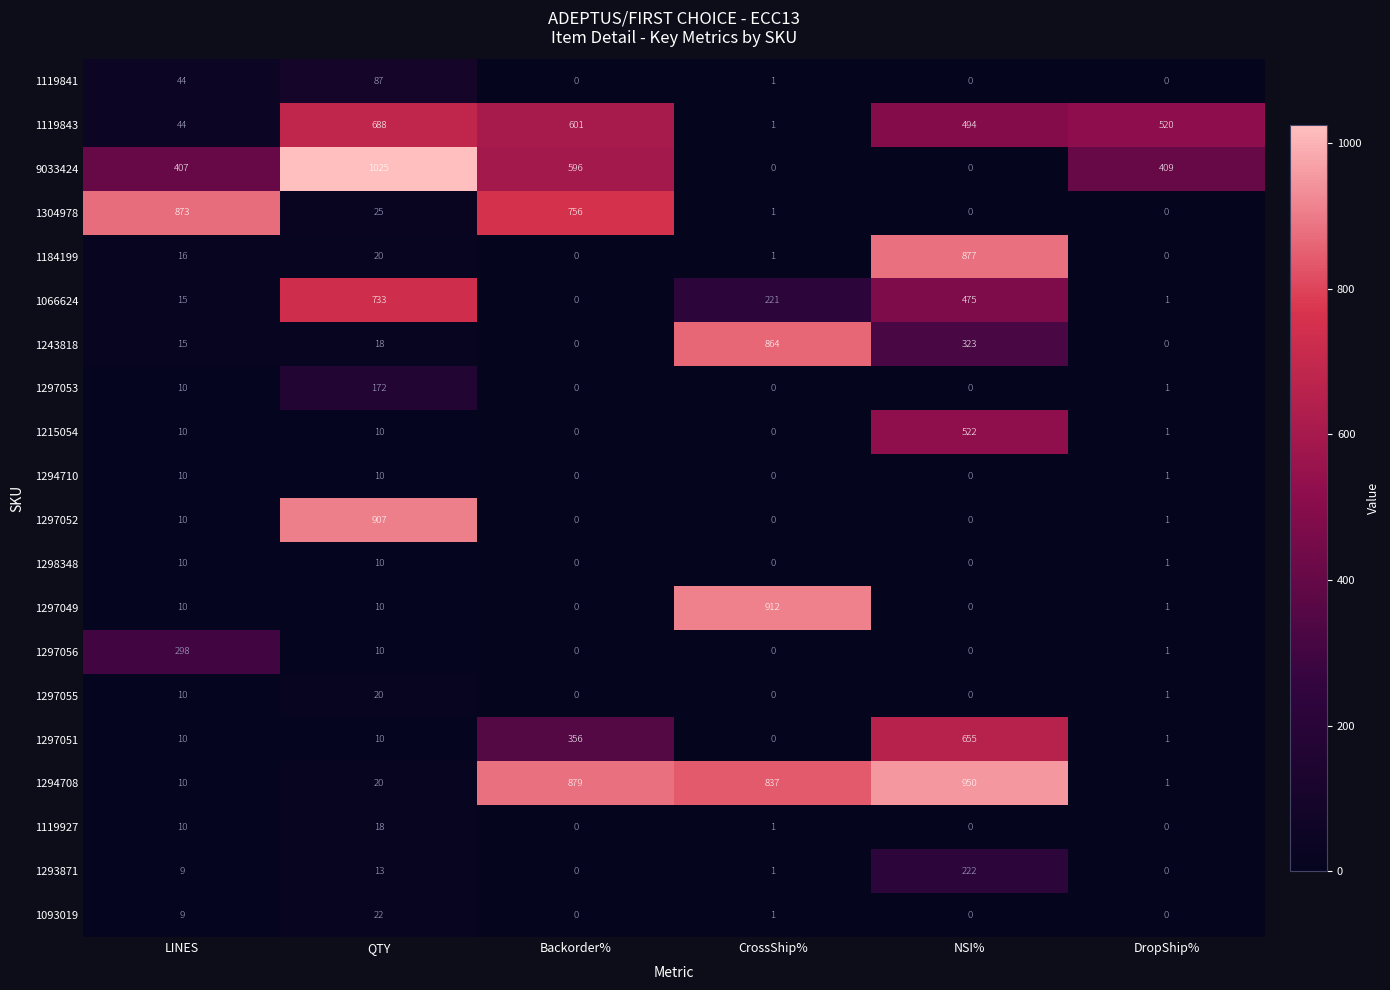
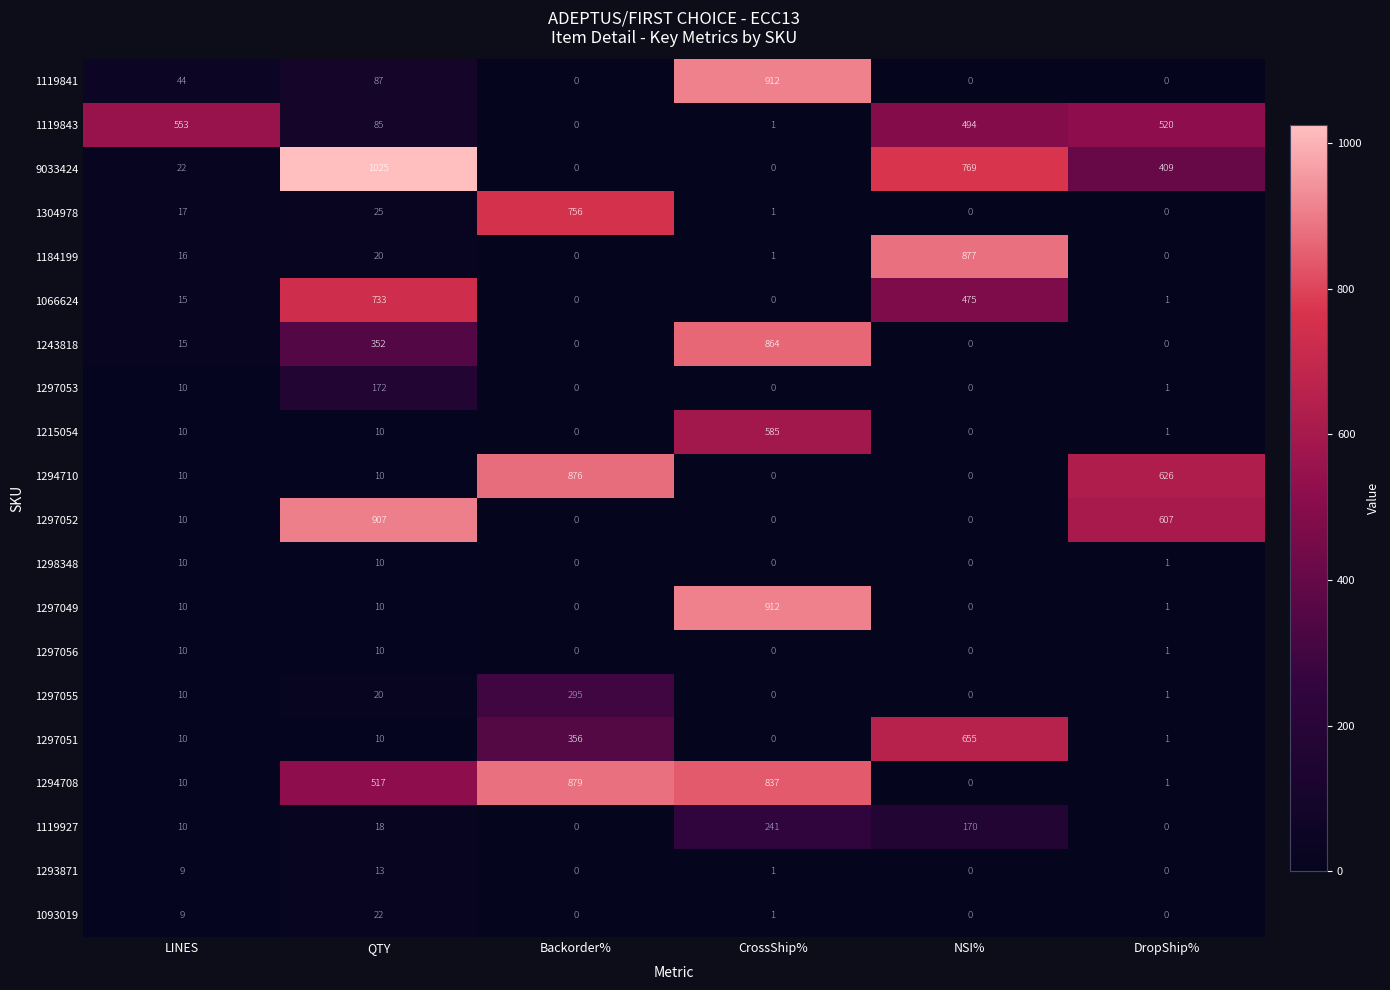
1119841, CrossShip%: 1 -> 912
1119843, LINES: 44 -> 553
1119843, QTY: 688 -> 85
1119843, Backorder%: 601 -> 0
9033424, LINES: 407 -> 22
9033424, Backorder%: 596 -> 0
9033424, NSI%: 0 -> 769
1304978, LINES: 873 -> 17
1066624, CrossShip%: 221 -> 0
1243818, QTY: 18 -> 352
1243818, NSI%: 323 -> 0
1215054, CrossShip%: 0 -> 585
1215054, NSI%: 522 -> 0
1294710, Backorder%: 0 -> 876
1294710, DropShip%: 1 -> 626
1297052, DropShip%: 1 -> 607
1297056, LINES: 298 -> 10
1297055, Backorder%: 0 -> 295
1294708, QTY: 20 -> 517
1294708, NSI%: 950 -> 0
1119927, CrossShip%: 1 -> 241
1119927, NSI%: 0 -> 170
1293871, NSI%: 222 -> 0
